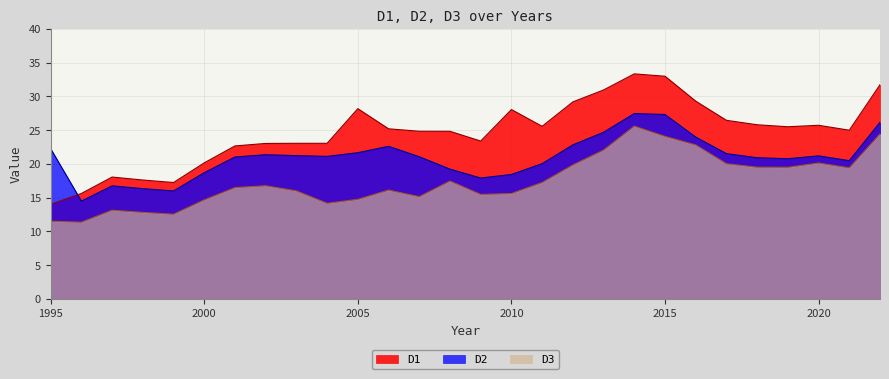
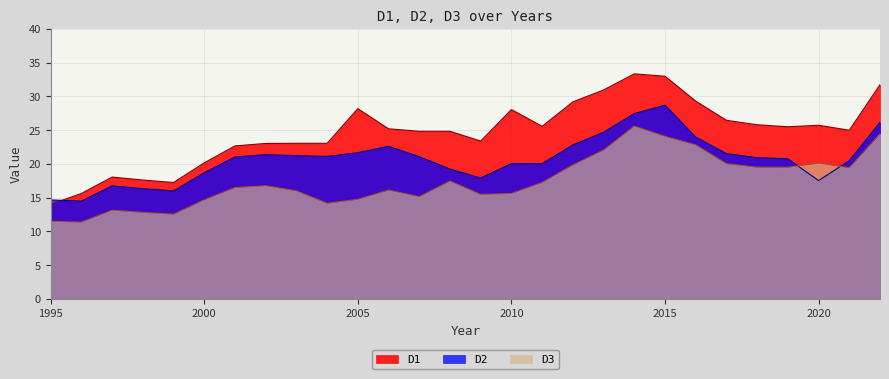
D2, 1995: 22 -> 15
D2, 2010: 18 -> 20
D2, 2015: 27 -> 29
D2, 2020: 21 -> 18
